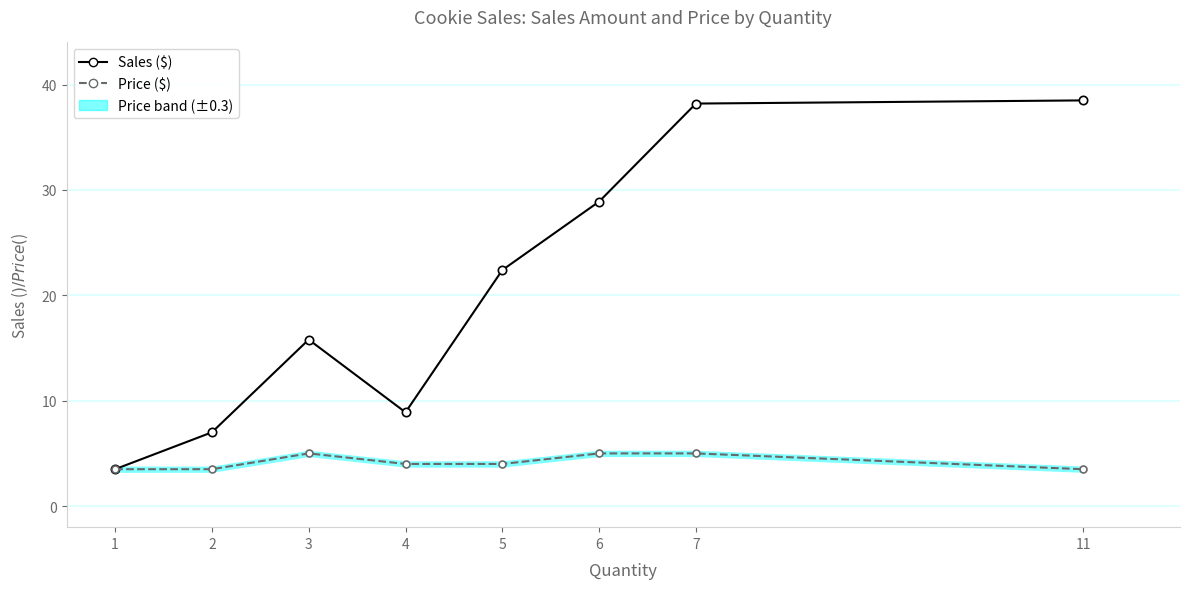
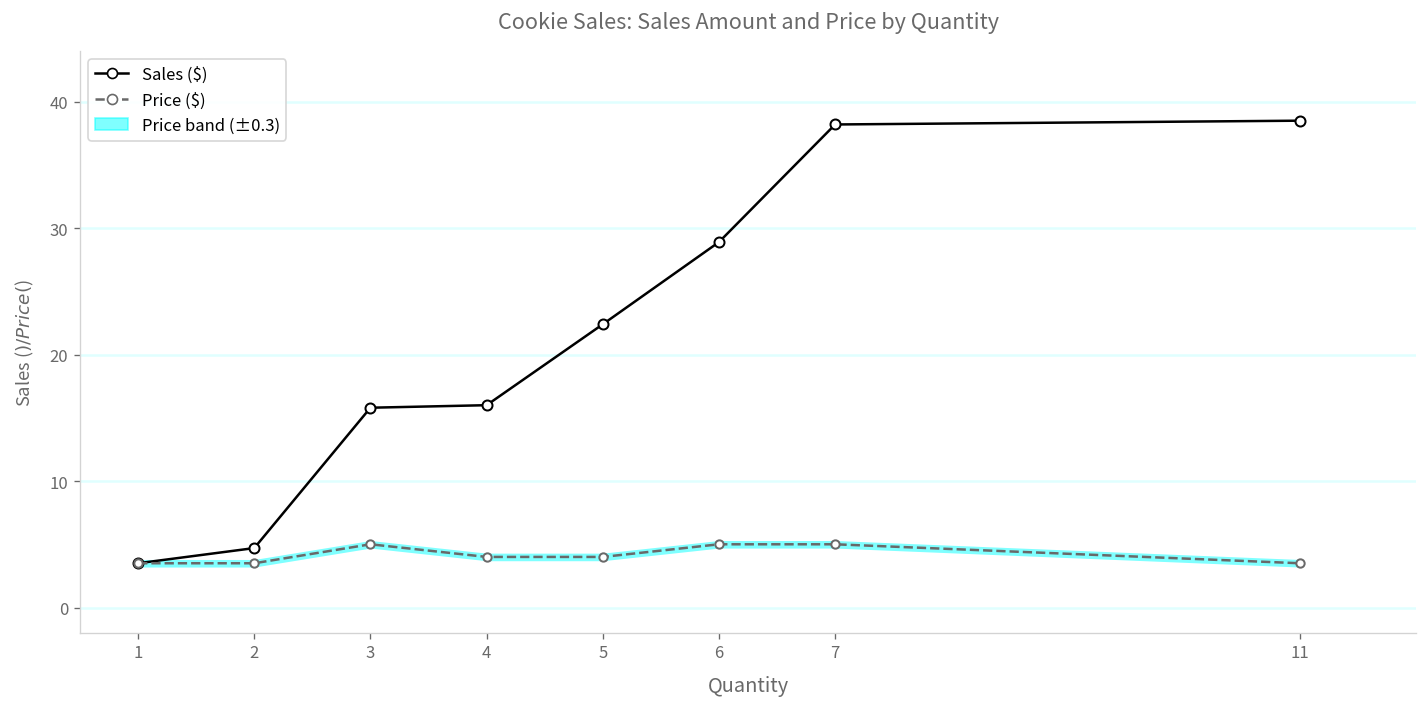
Sales ($), 2: 7.0 -> 4.7
Sales ($), 4: 8.9 -> 16.0
